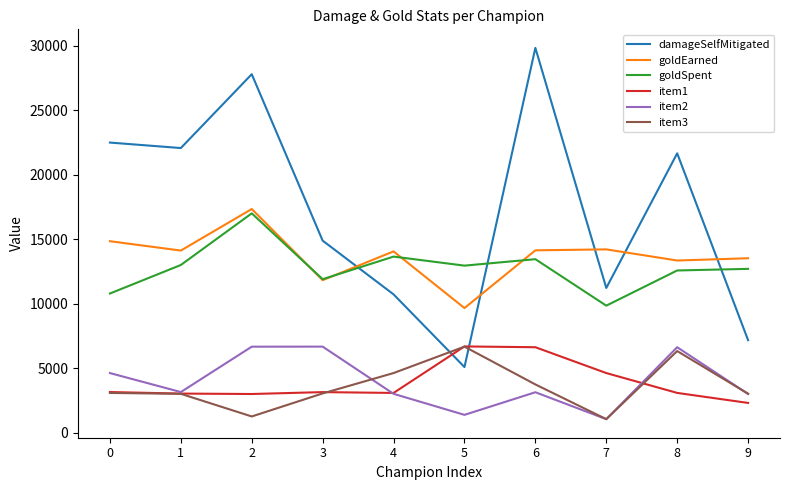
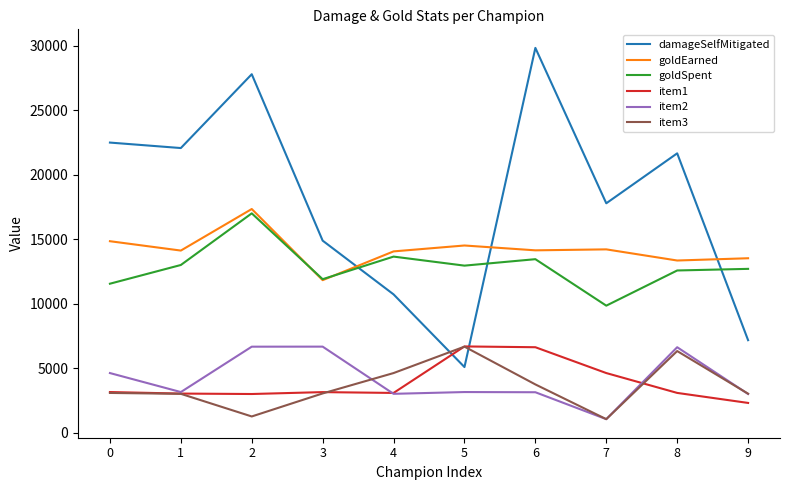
goldSpent, 0: 10800 -> 11600
goldEarned, 5: 9700 -> 14500
item2, 5: 1400 -> 3200
damageSelfMitigated, 7: 11200 -> 17800
